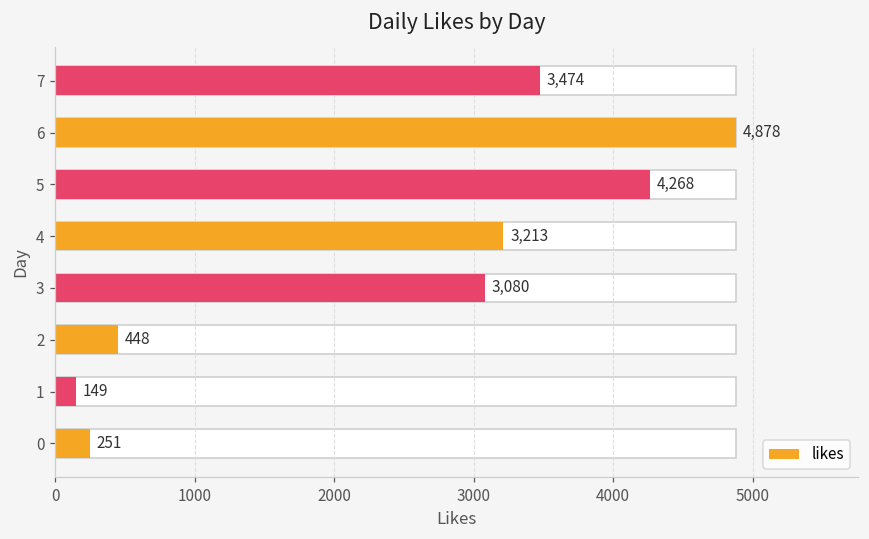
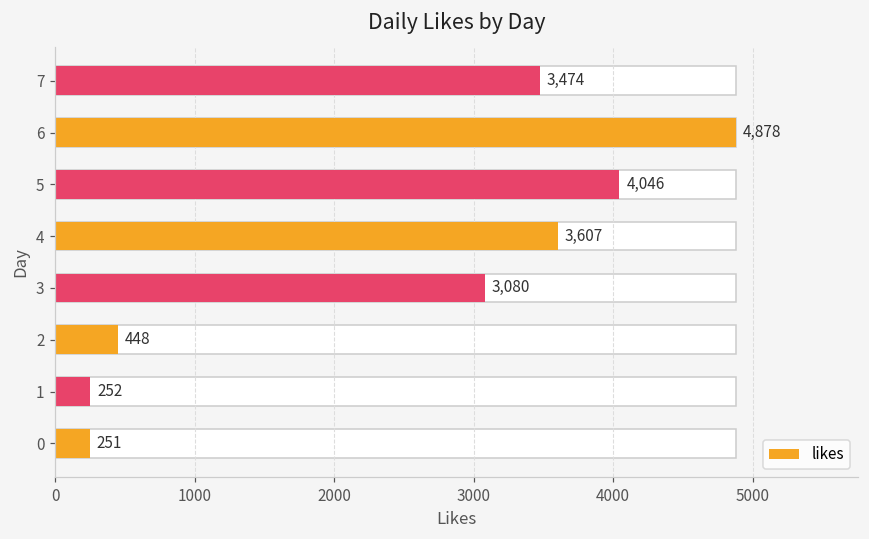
likes, 5: 4,268 -> 4,046
likes, 4: 3,213 -> 3,607
likes, 1: 149 -> 252
